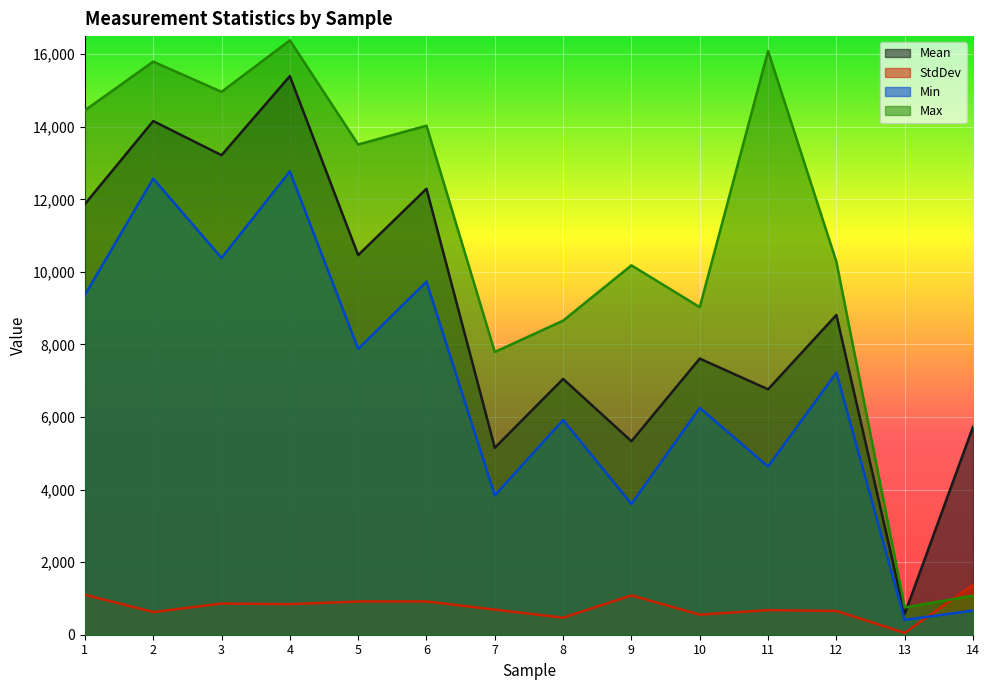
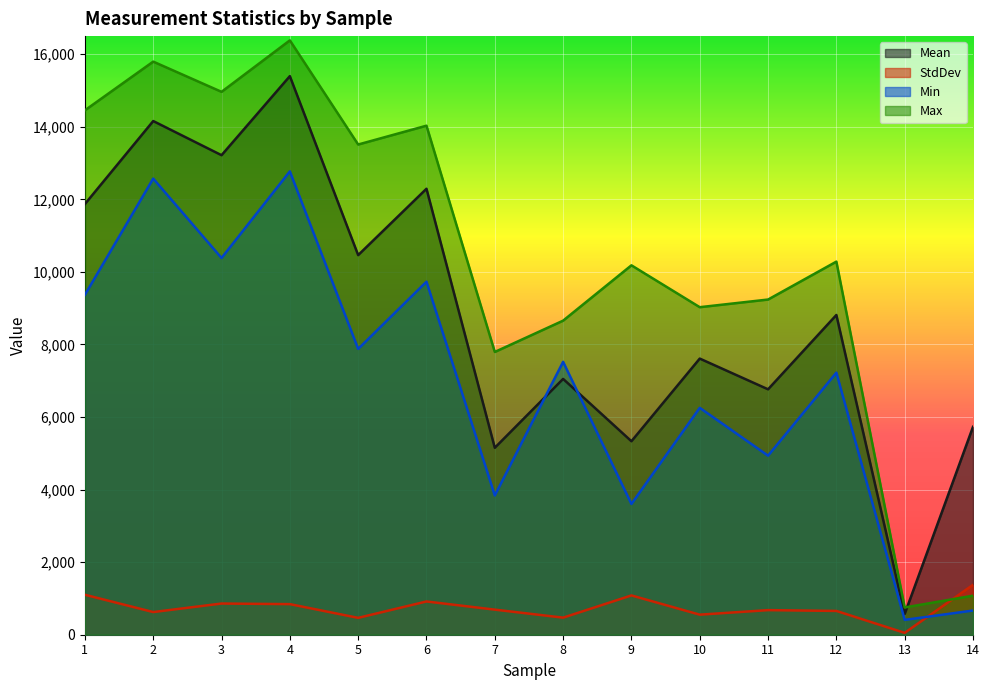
StdDev, 5: 900 -> 500
Min, 8: 5,900 -> 7,500
Min, 11: 4,600 -> 4,900
Max, 11: 16,100 -> 9,200
